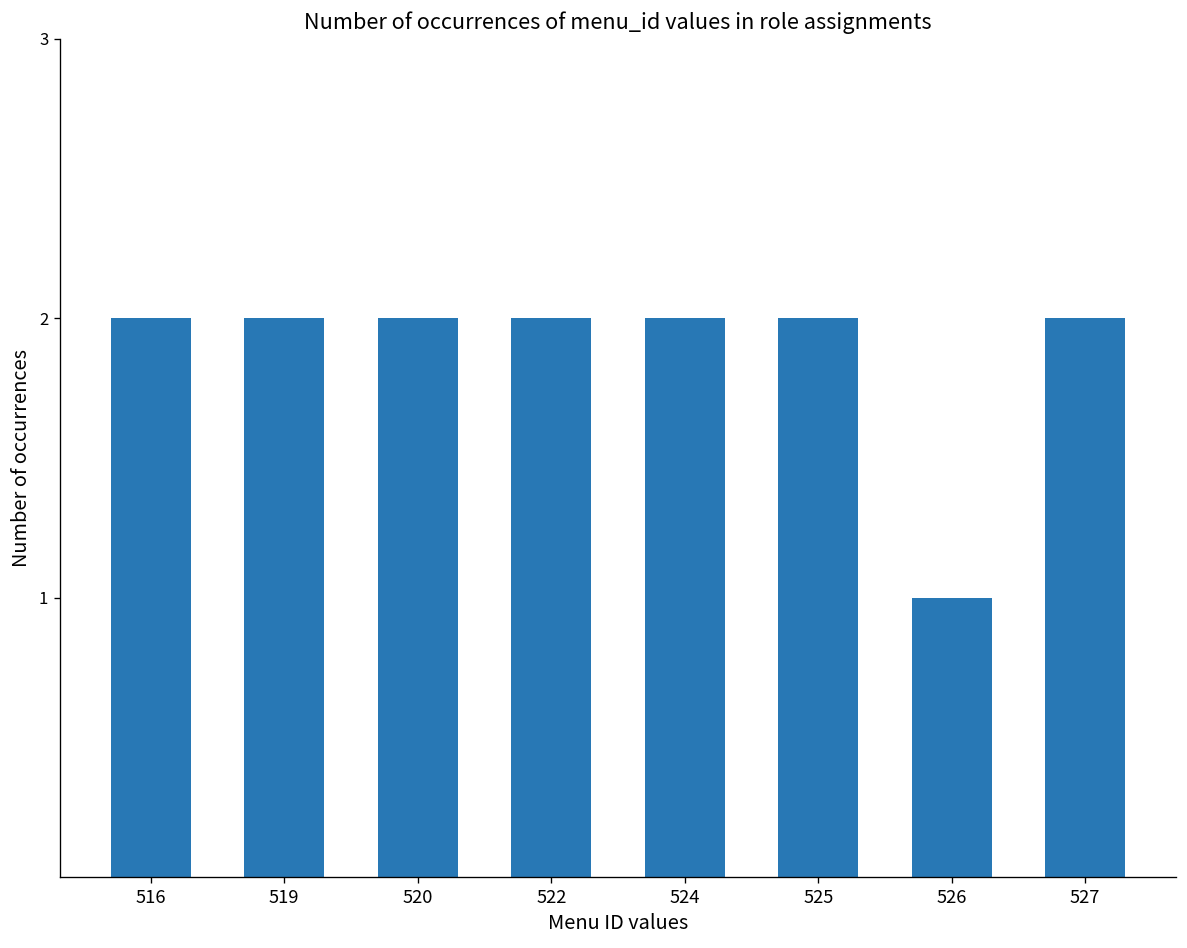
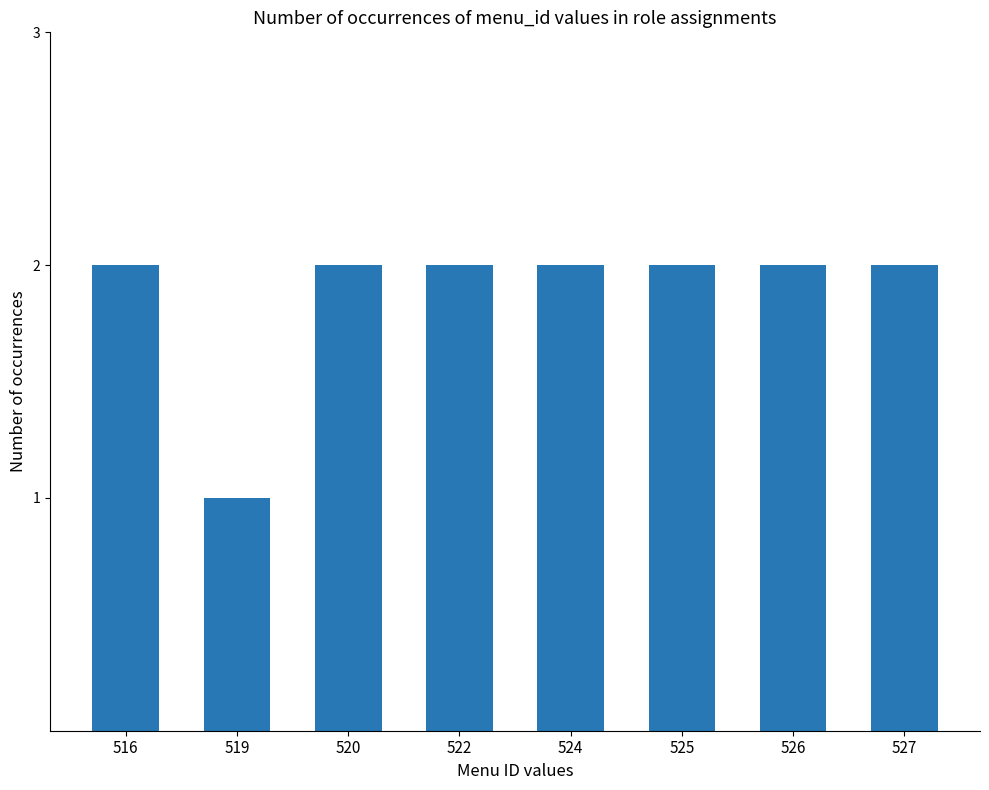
519: 2 -> 1
526: 1 -> 2
